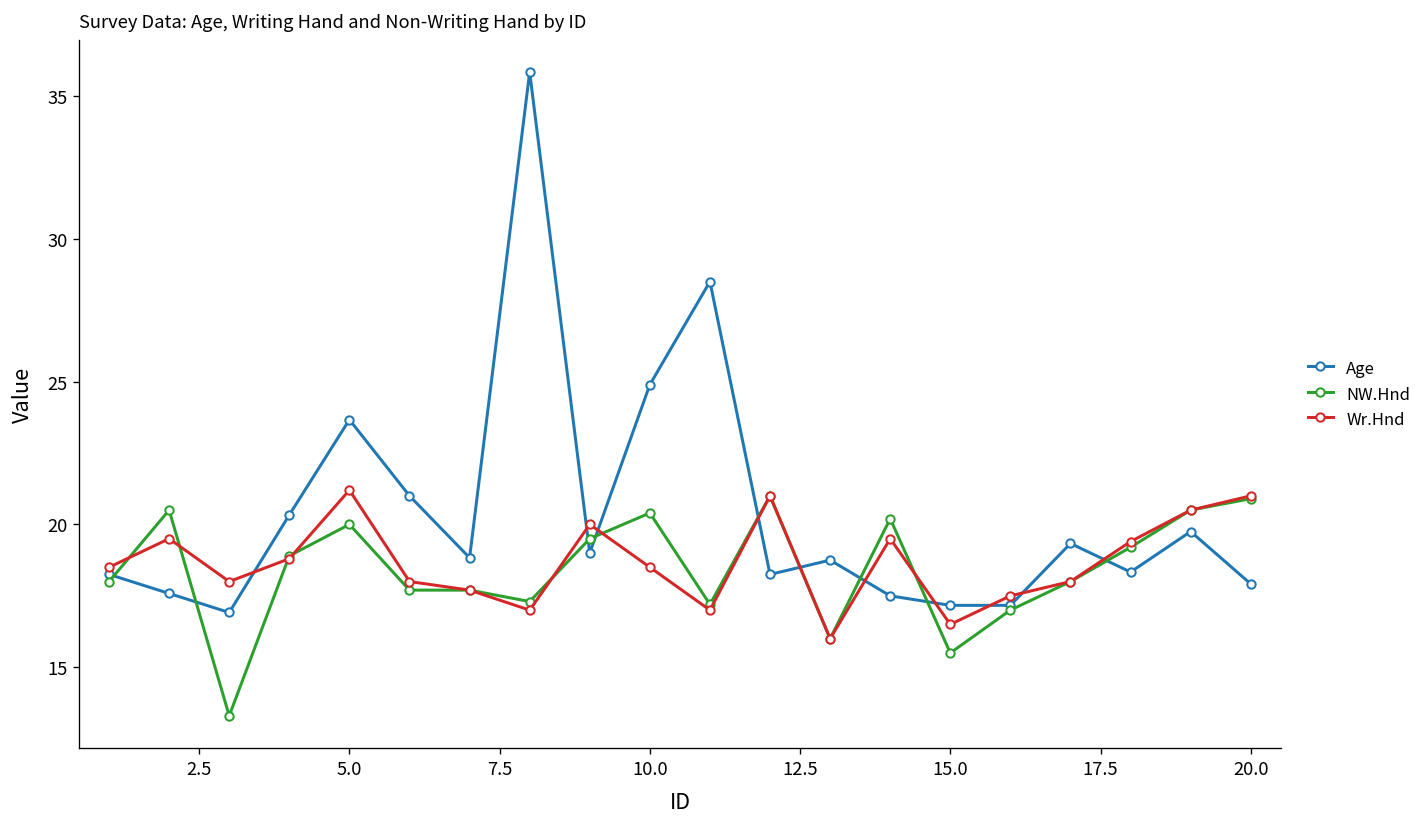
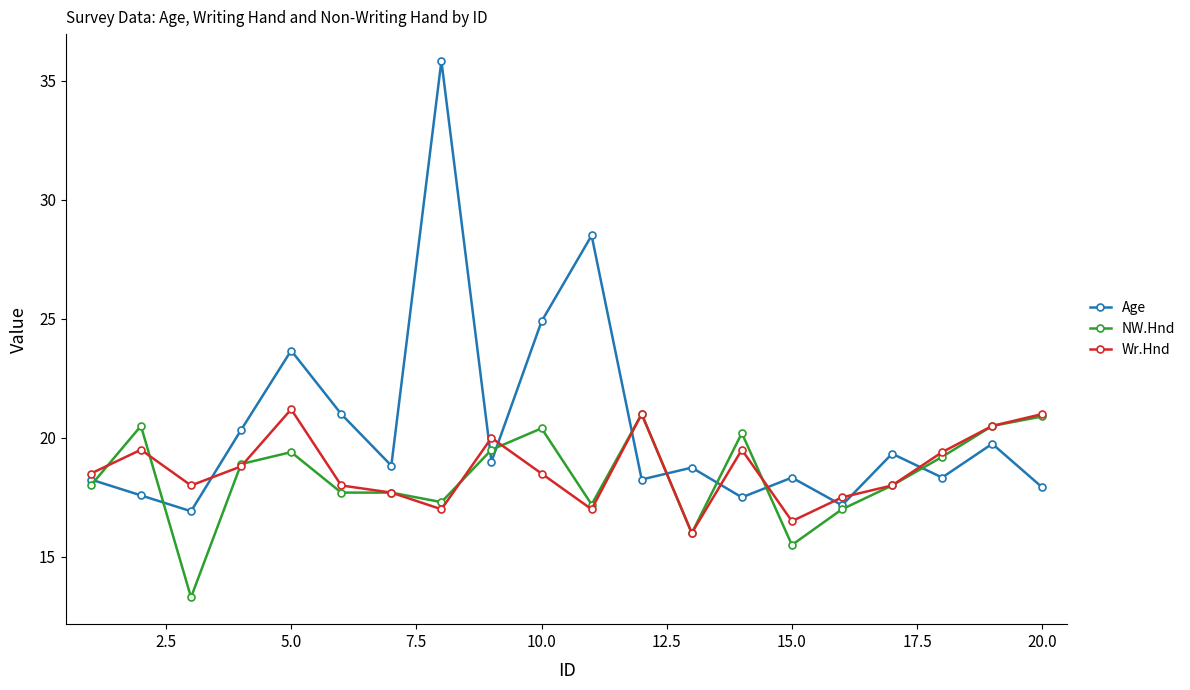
NW.Hnd, 5.0: 20.0 -> 19.4
Age, 15.0: 17.2 -> 18.3
